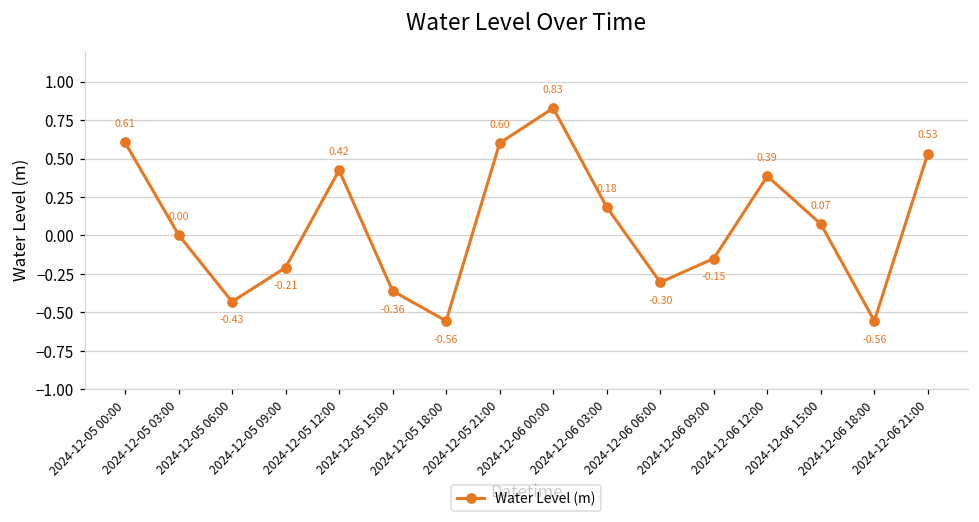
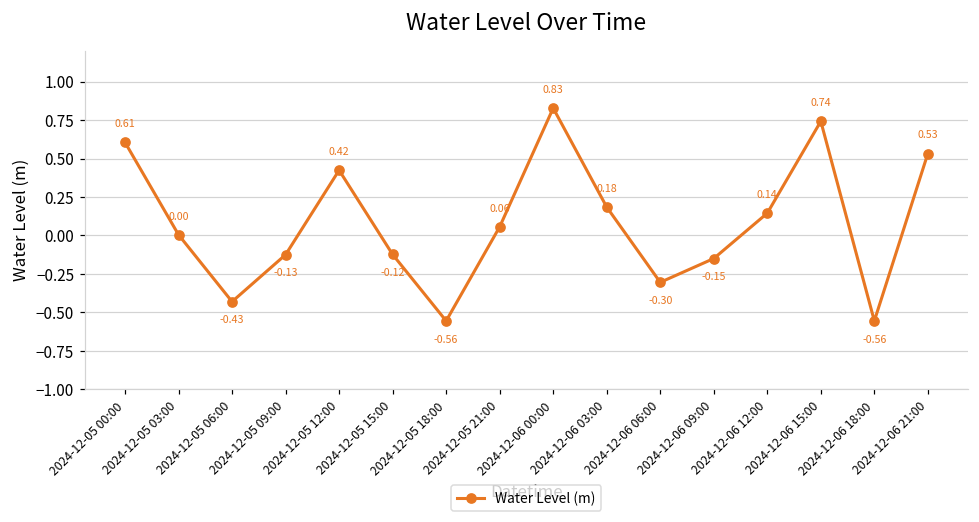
2024-12-05 09:00: -0.21 -> -0.13
2024-12-05 15:00: -0.36 -> -0.12
2024-12-05 21:00: 0.60 -> 0.06
2024-12-06 12:00: 0.39 -> 0.14
2024-12-06 15:00: 0.07 -> 0.74
